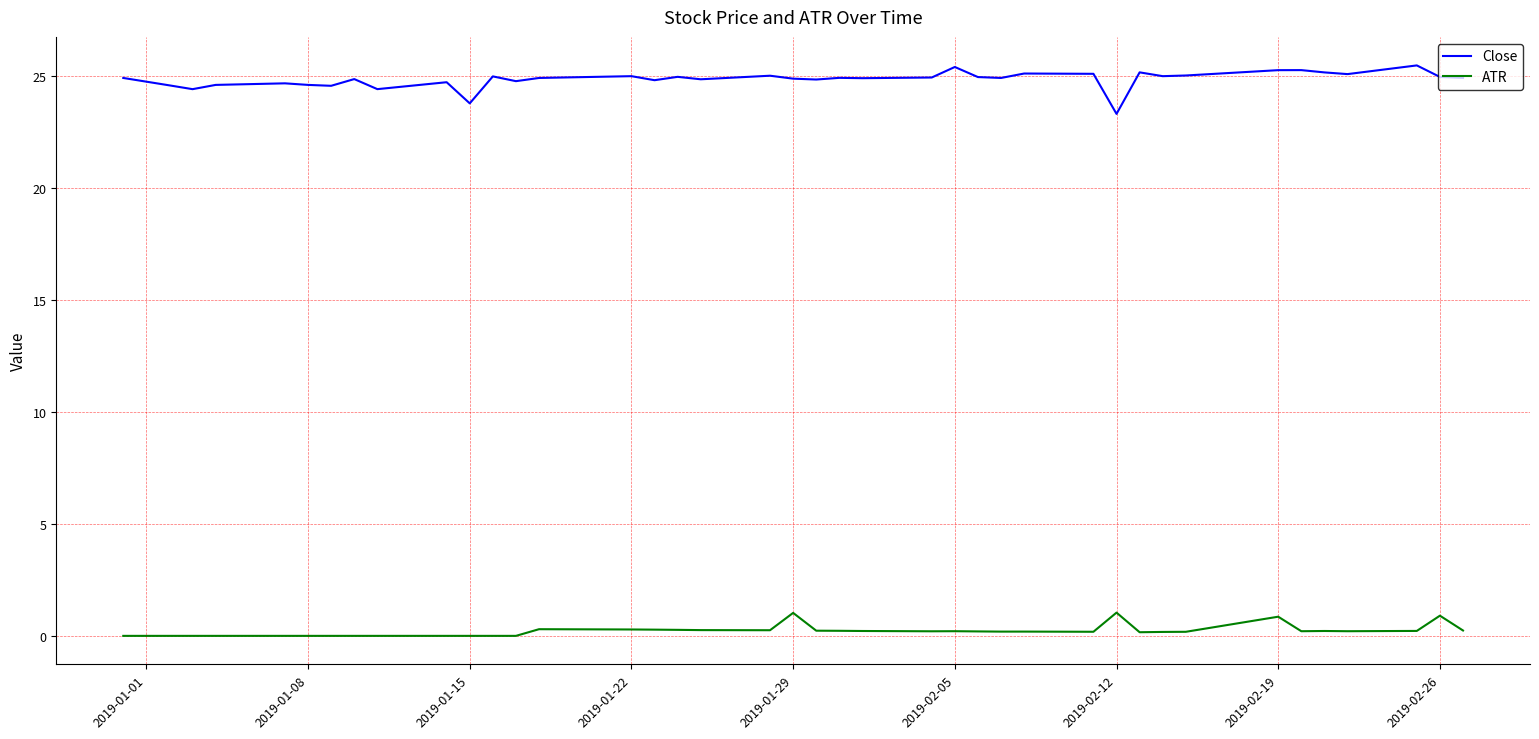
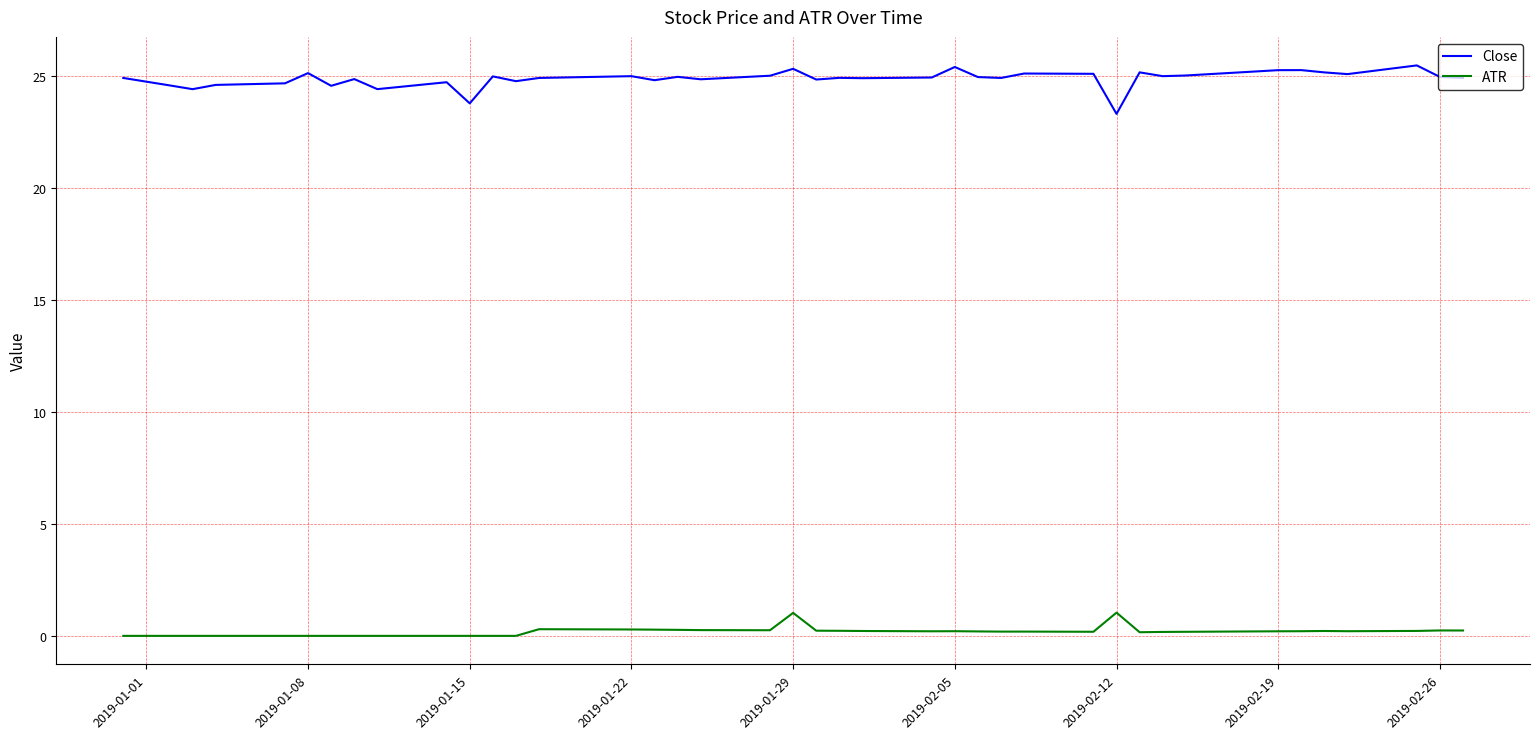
Close, 2019-01-08: 24.6 -> 25.1
Close, 2019-01-29: 24.9 -> 25.3
ATR, 2019-02-19: 0.9 -> 0.2
ATR, 2019-02-26: 0.9 -> 0.2
